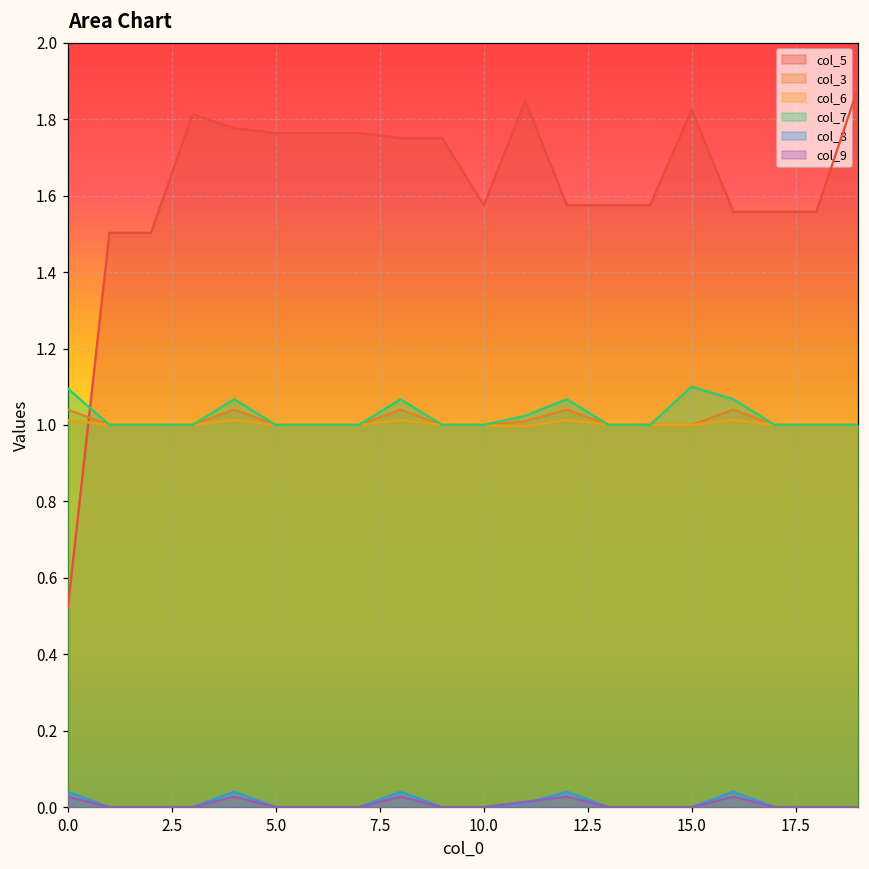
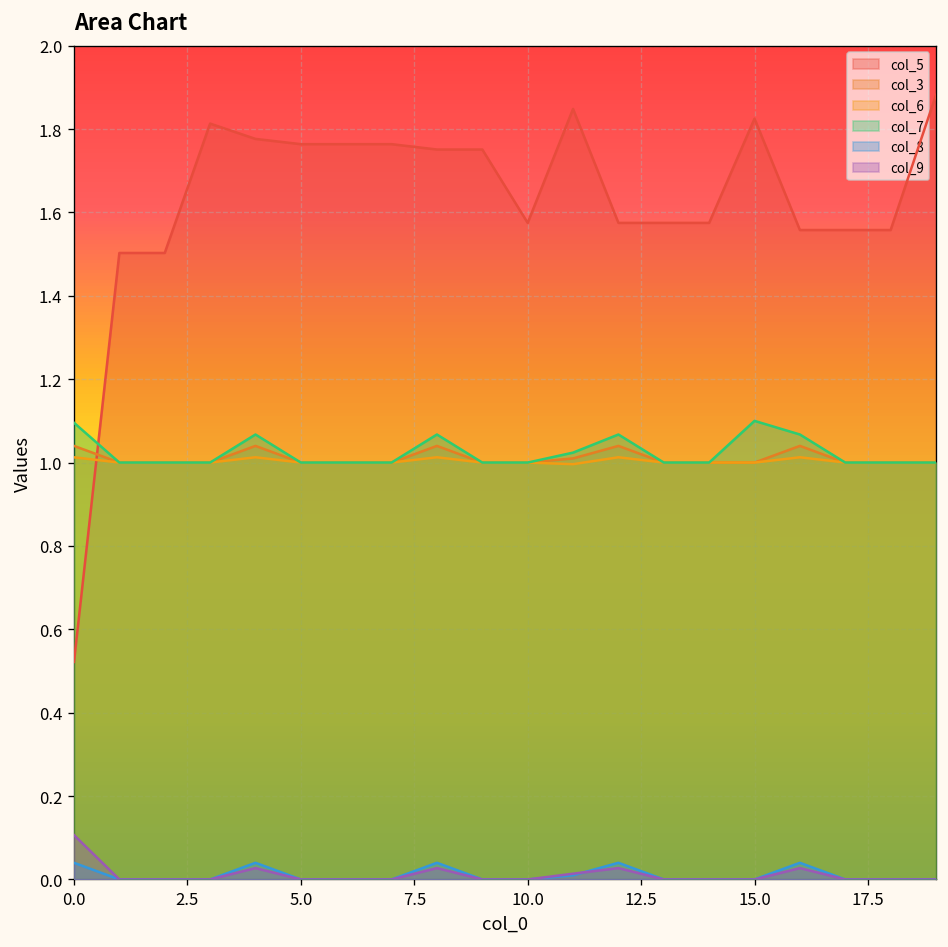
col_9, 0.0: 0.03 -> 0.11
